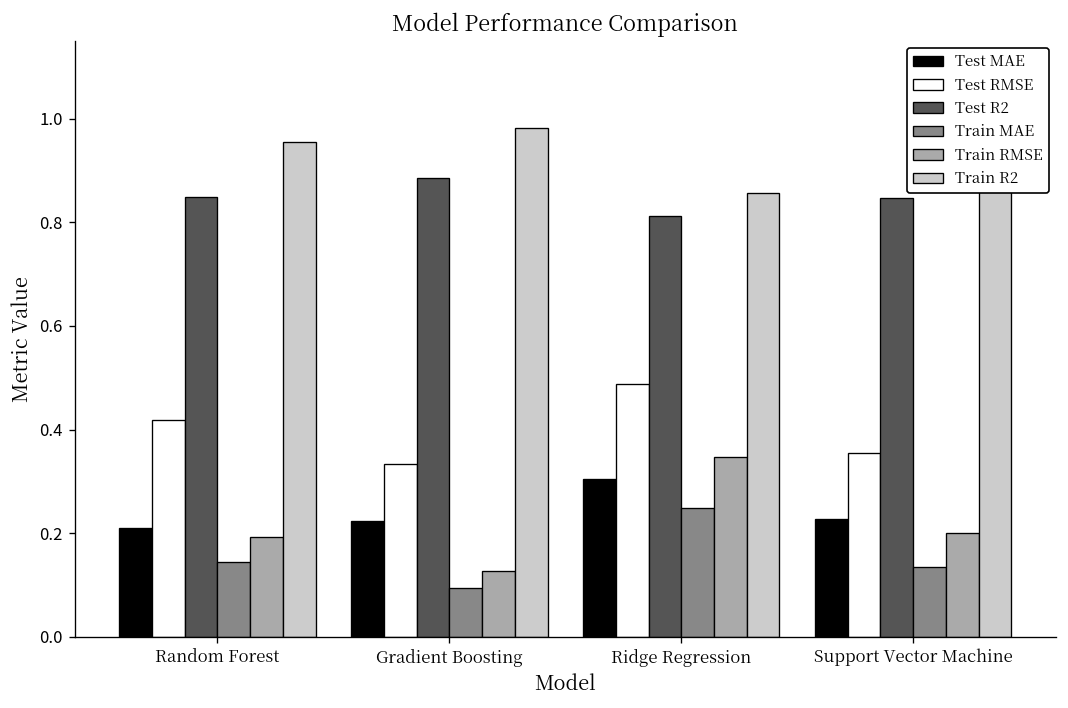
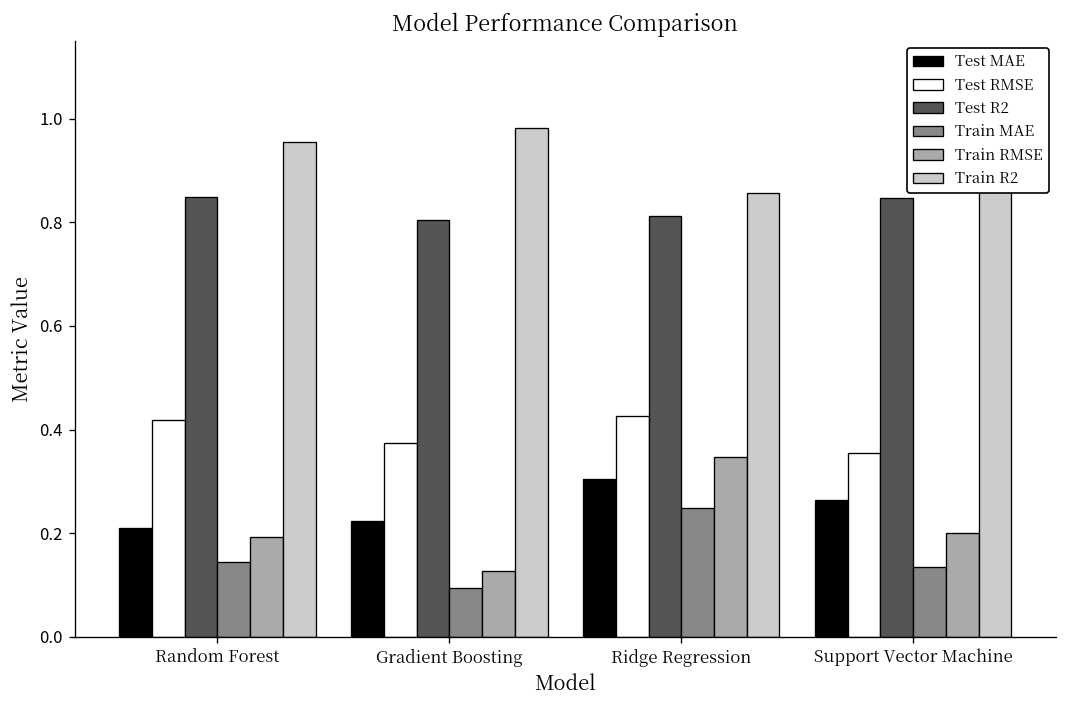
Test RMSE, Gradient Boosting: 0.33 -> 0.37
Test R2, Gradient Boosting: 0.89 -> 0.80
Test RMSE, Ridge Regression: 0.49 -> 0.43
Test MAE, Support Vector Machine: 0.23 -> 0.26
